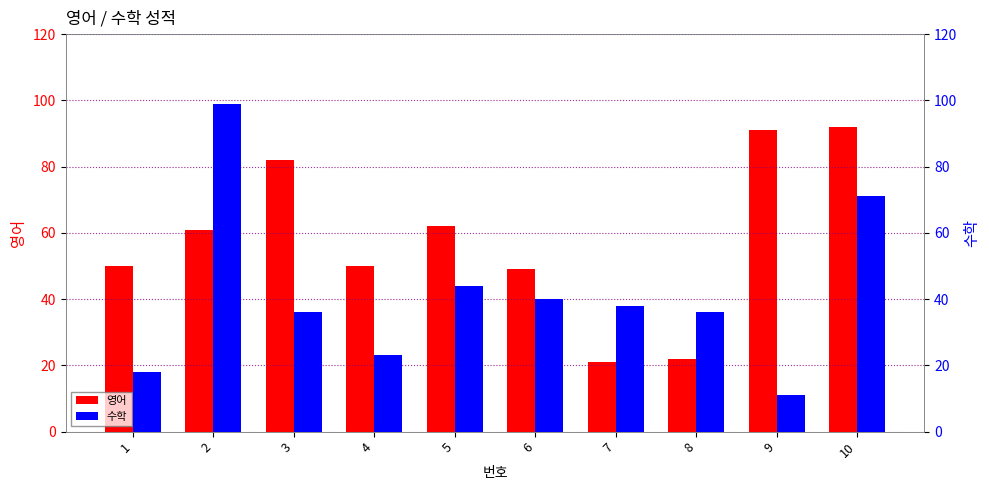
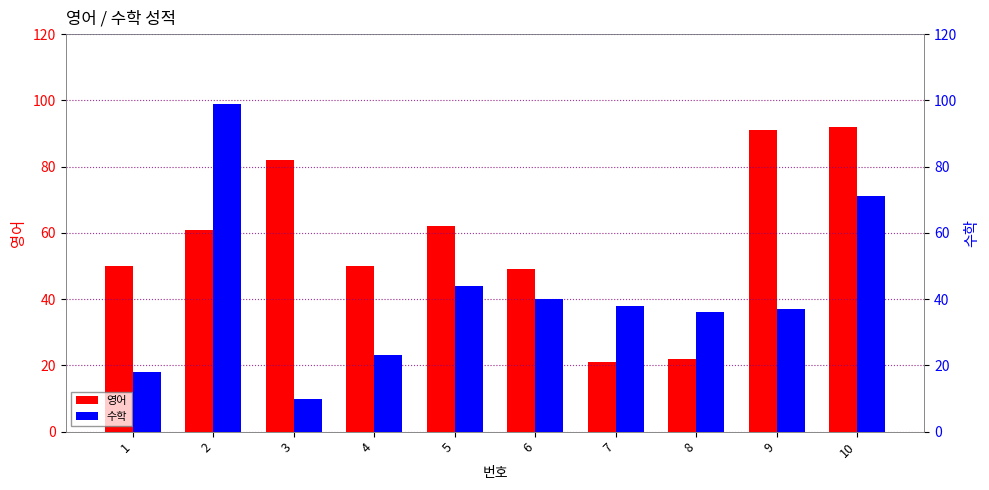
수학, 3: 36 -> 10
수학, 9: 11 -> 37
